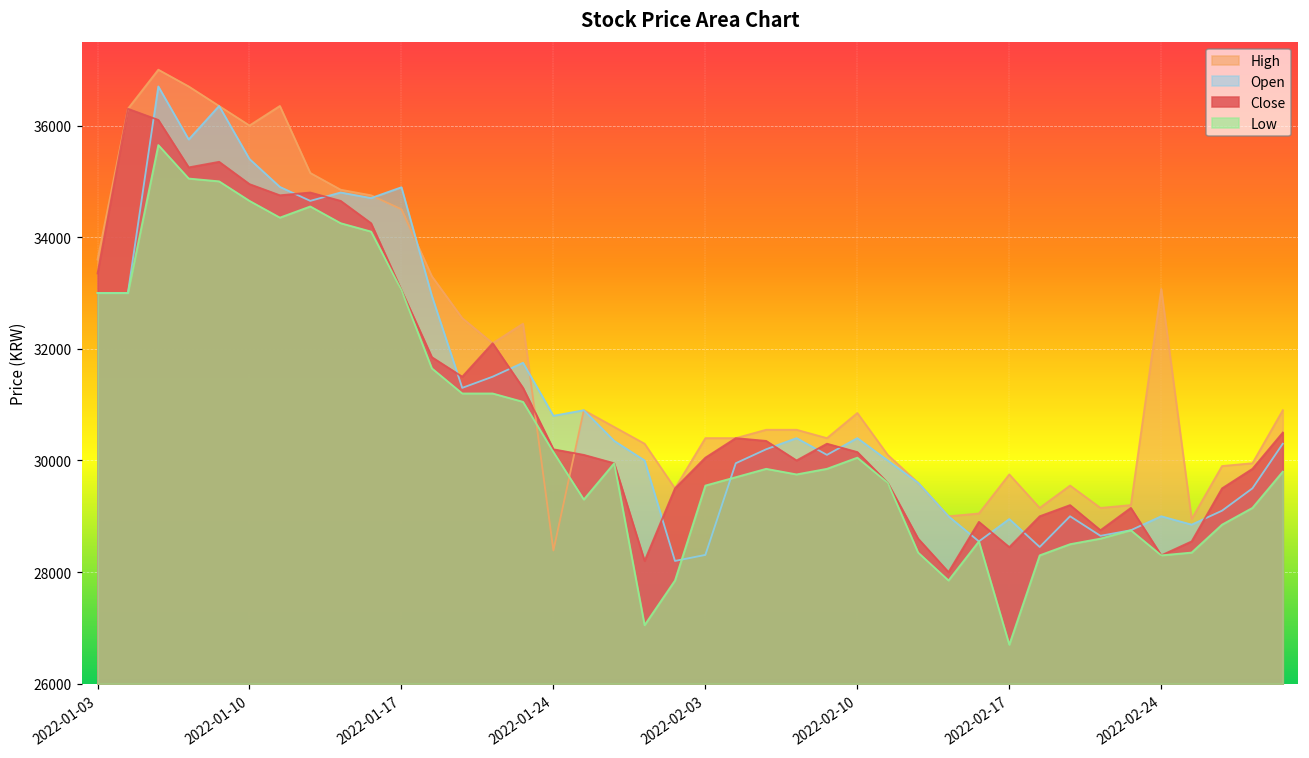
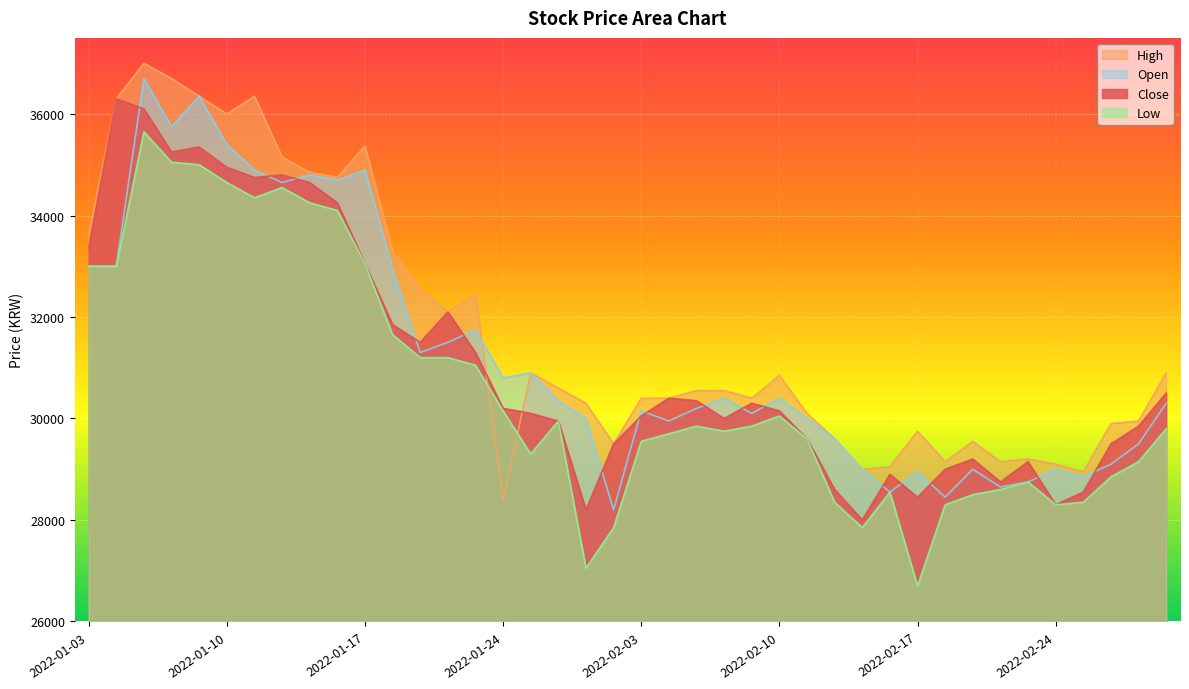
High, 2022-01-17: 34500 -> 35400
Open, 2022-02-03: 28300 -> 30200
High, 2022-02-24: 33100 -> 29100
